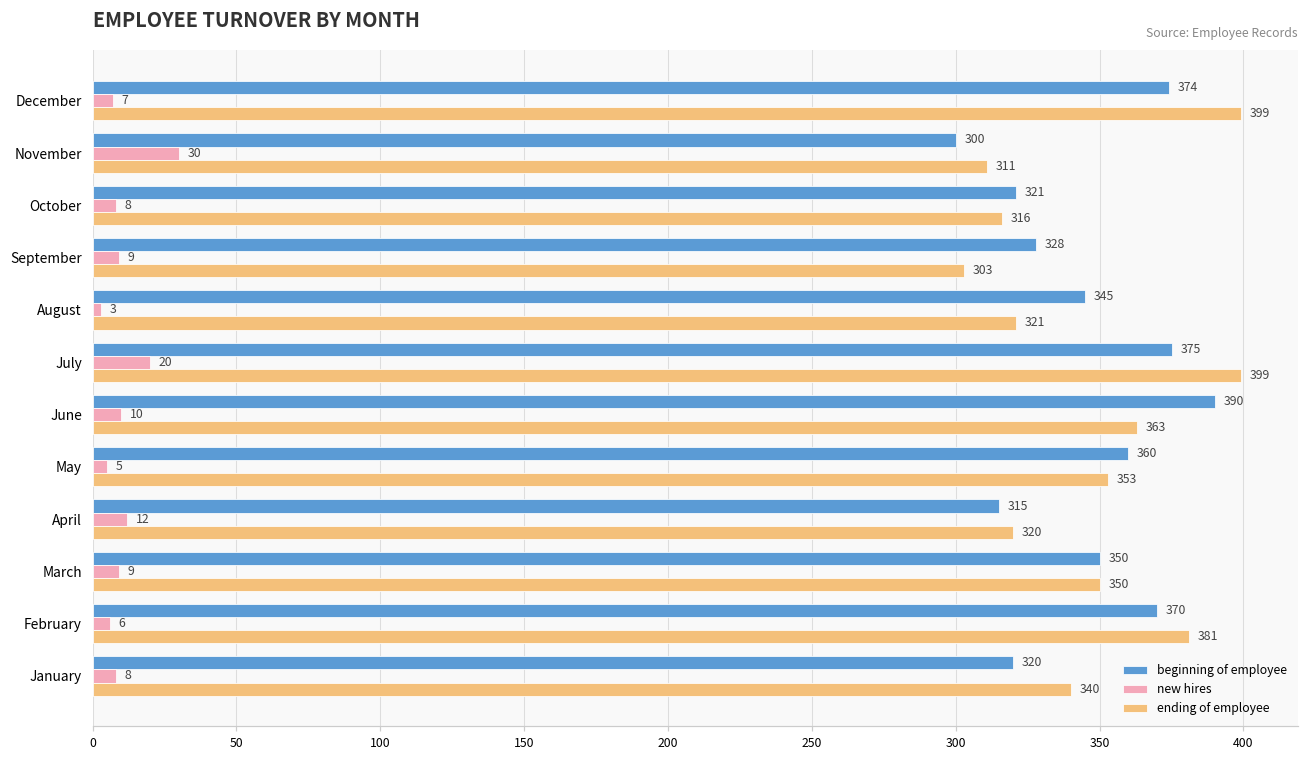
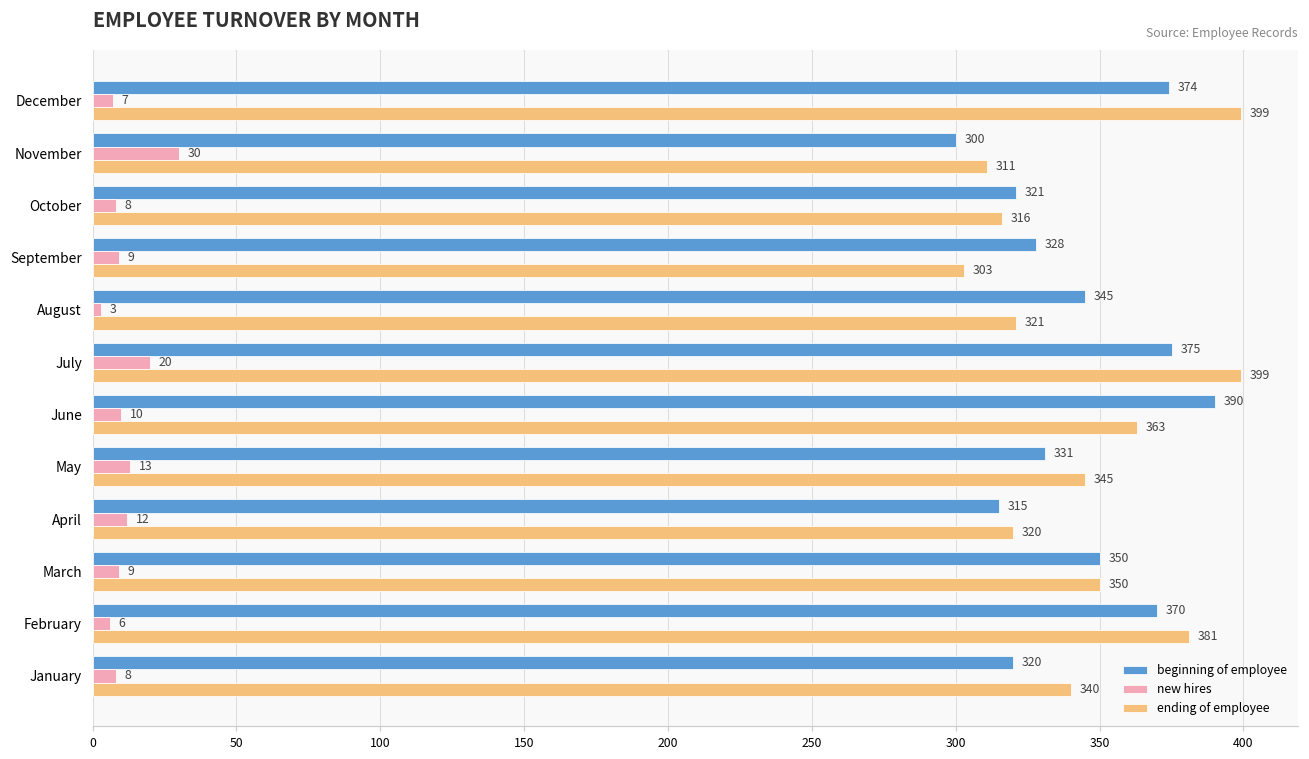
beginning of employee, May: 360 -> 331
new hires, May: 5 -> 13
ending of employee, May: 353 -> 345
